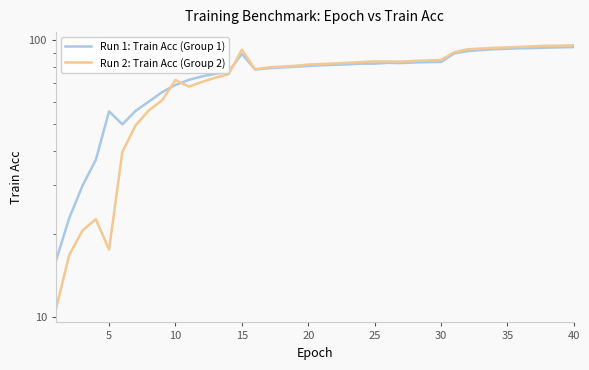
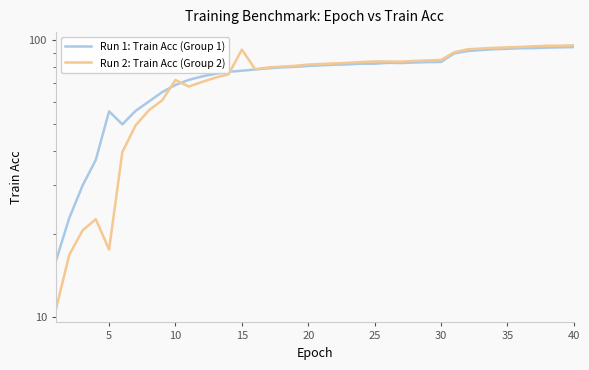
Run 1: Train Acc (Group 1), 15: 89 -> 78
